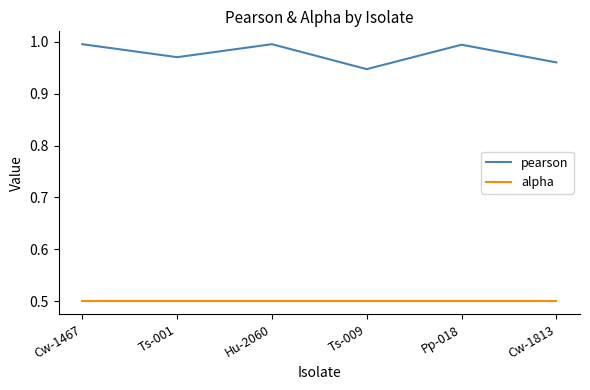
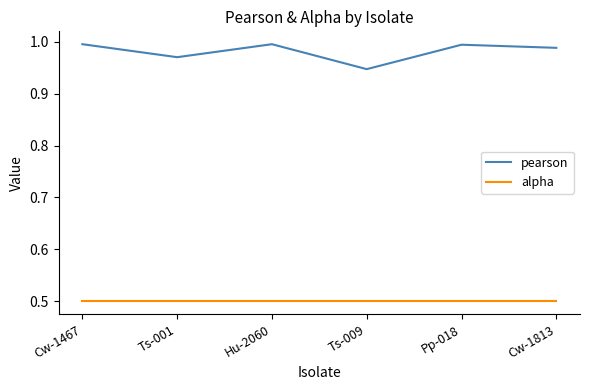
pearson, Cw-1813: 0.96 -> 0.99
